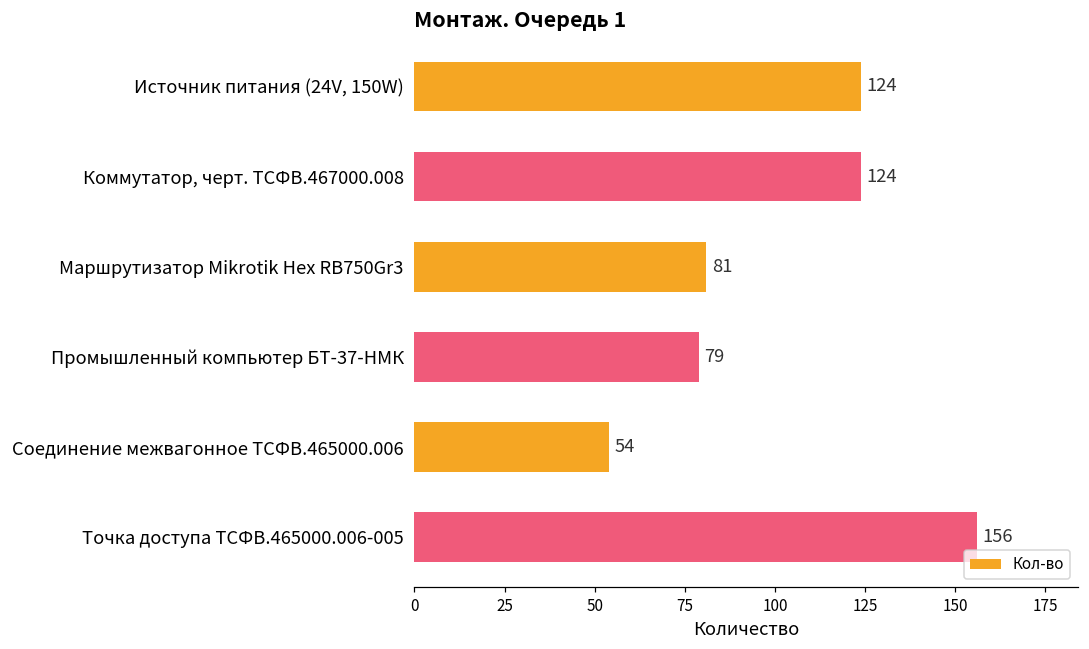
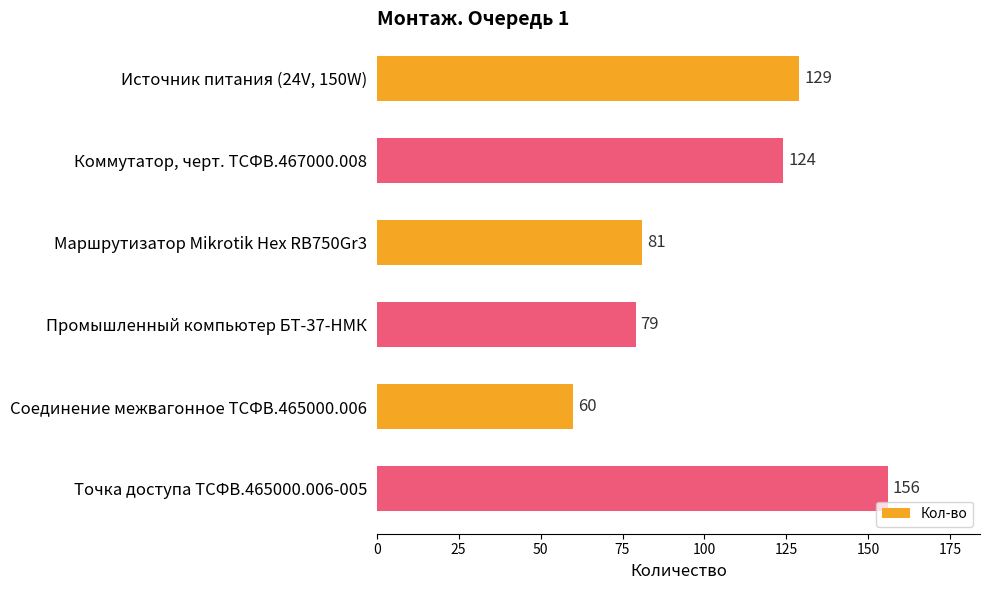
Источник питания (24V, 150W): 124 -> 129
Соединение межвагонное ТСФВ.465000.006: 54 -> 60
